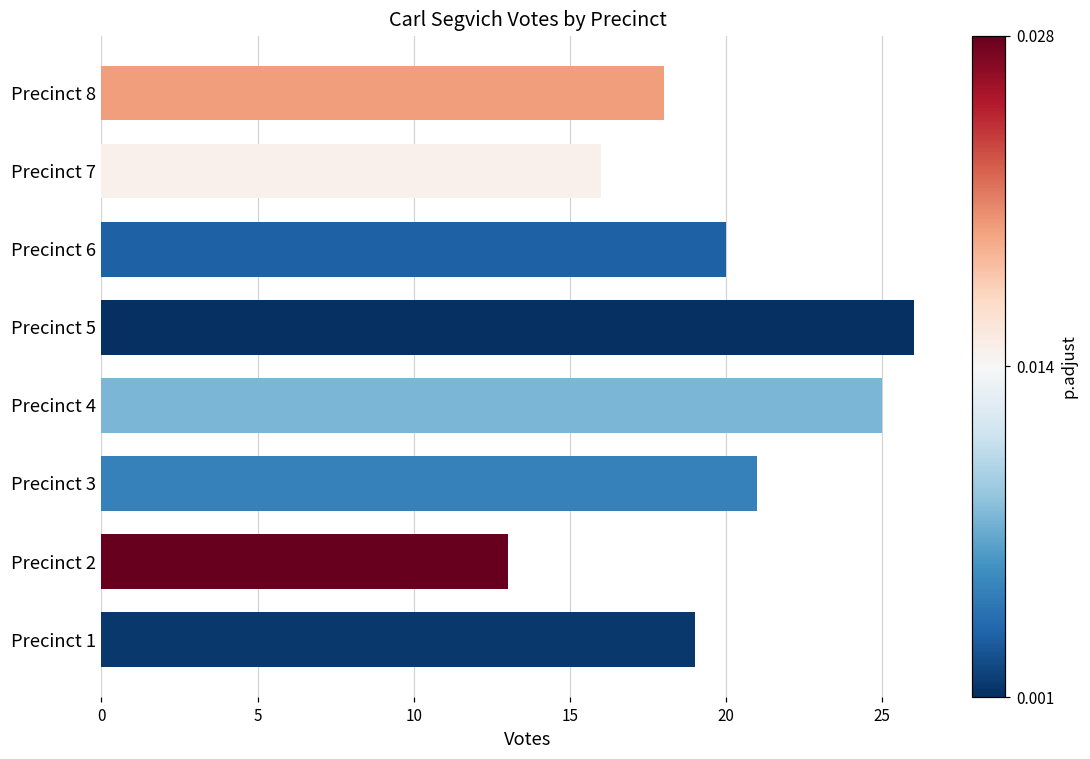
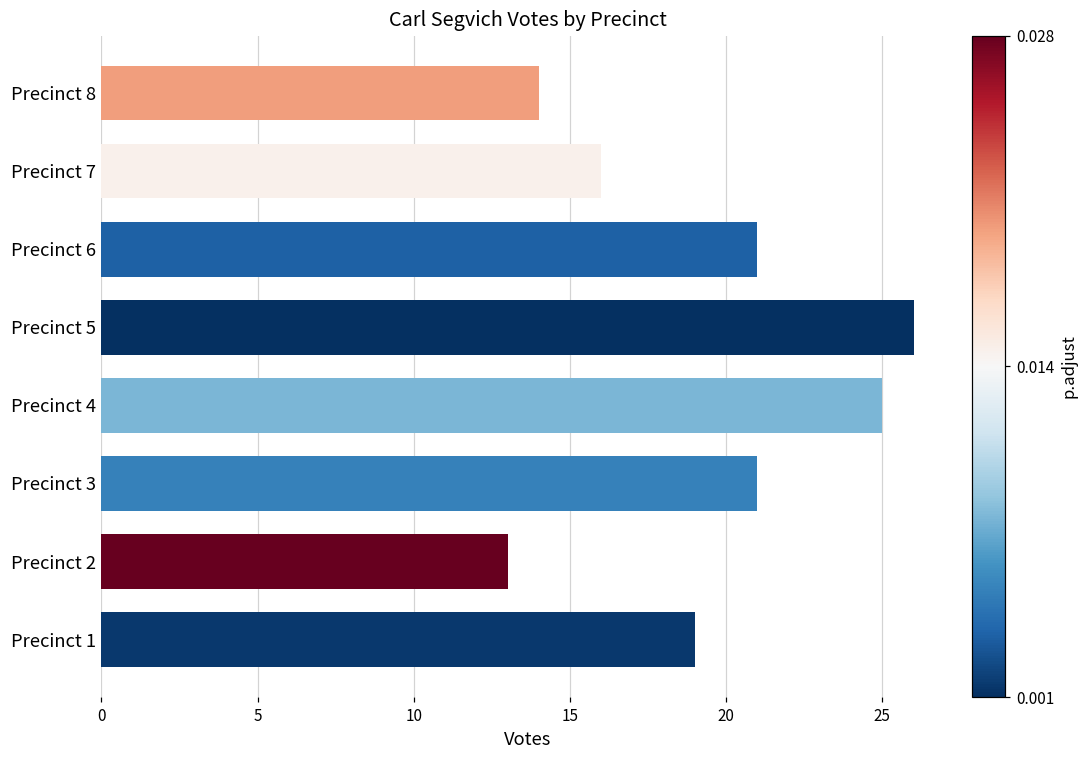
Precinct 8: 18 -> 14
Precinct 6: 20 -> 21
